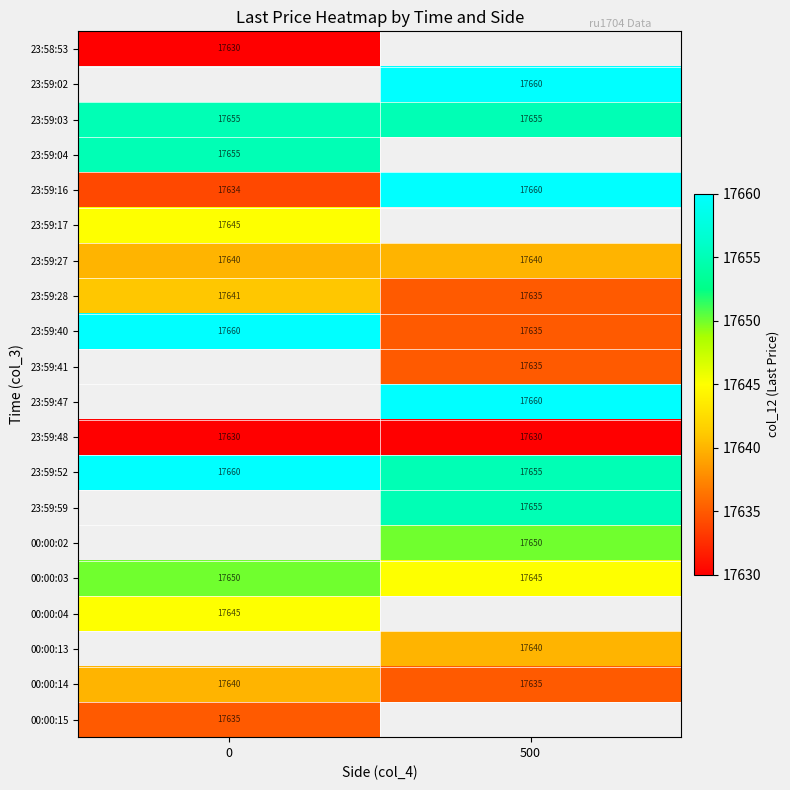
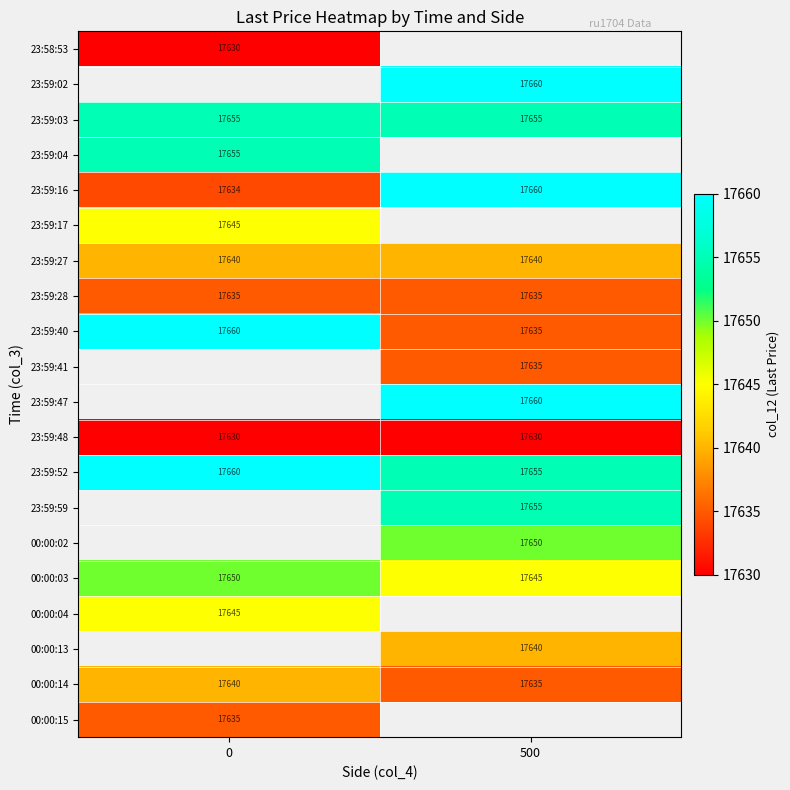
23:59:28, 0: 17641 -> 17635
